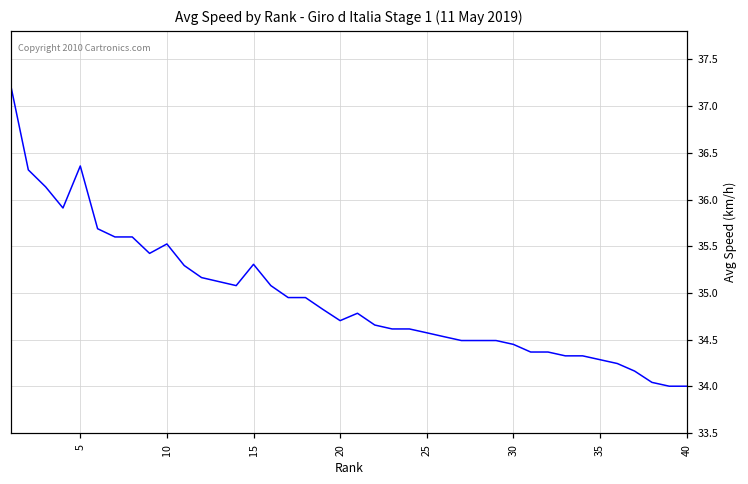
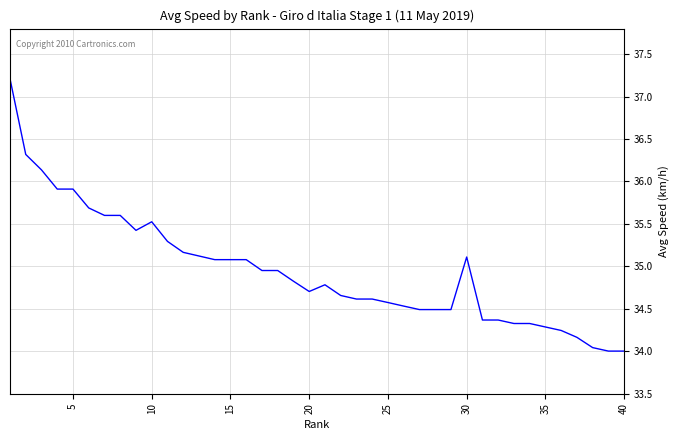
5: 36.4 -> 35.9
15: 35.3 -> 35.1
30: 34.5 -> 35.1
